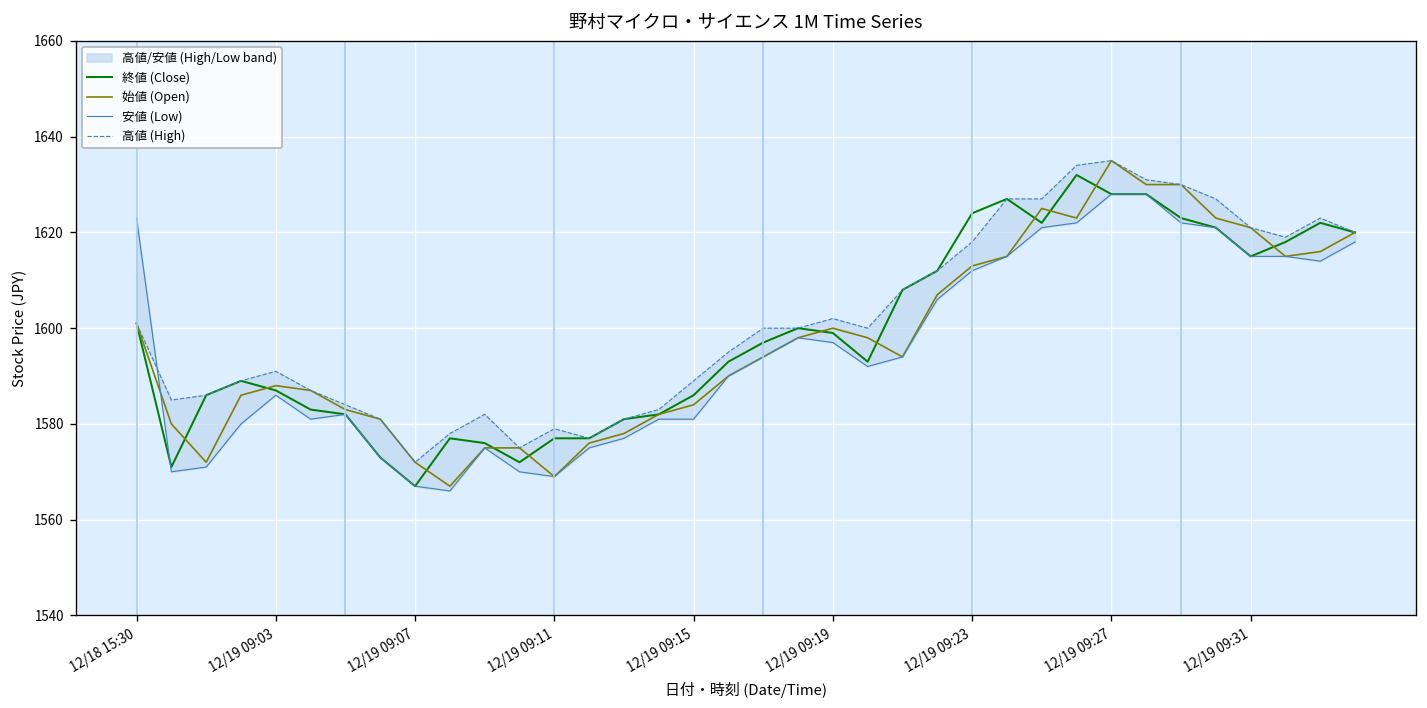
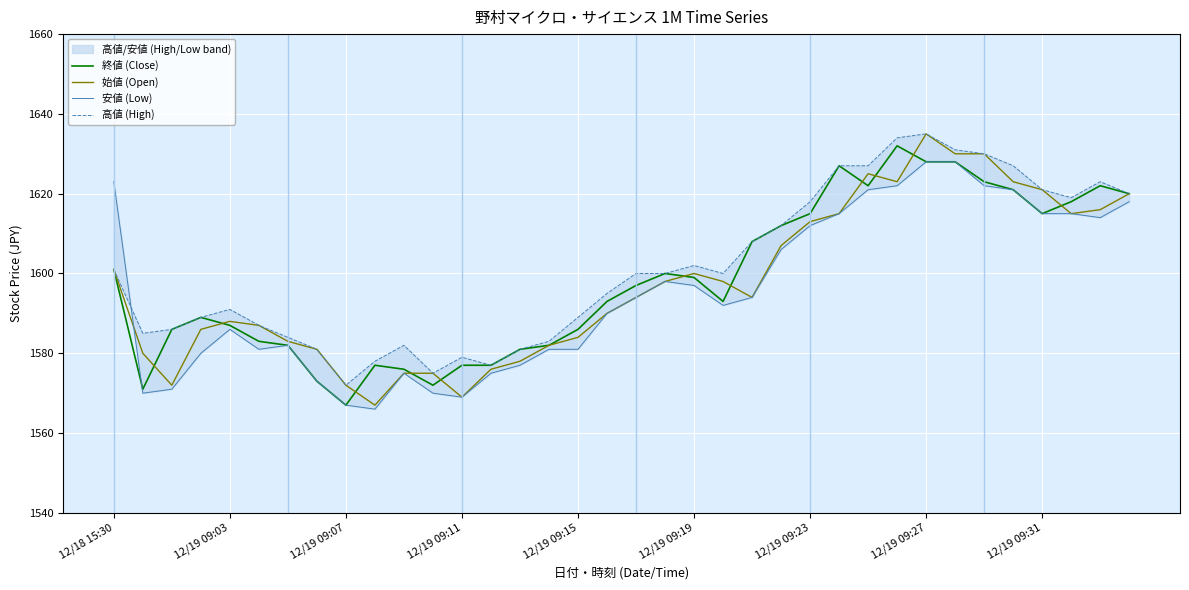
終値 (Close), 12/19 09:23: 1624 -> 1615
